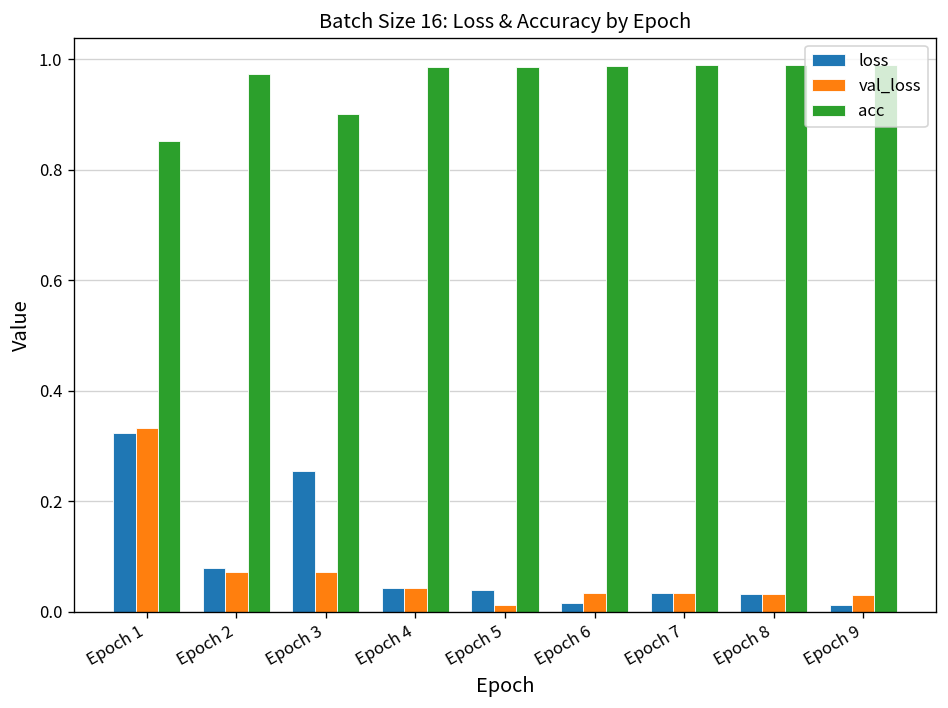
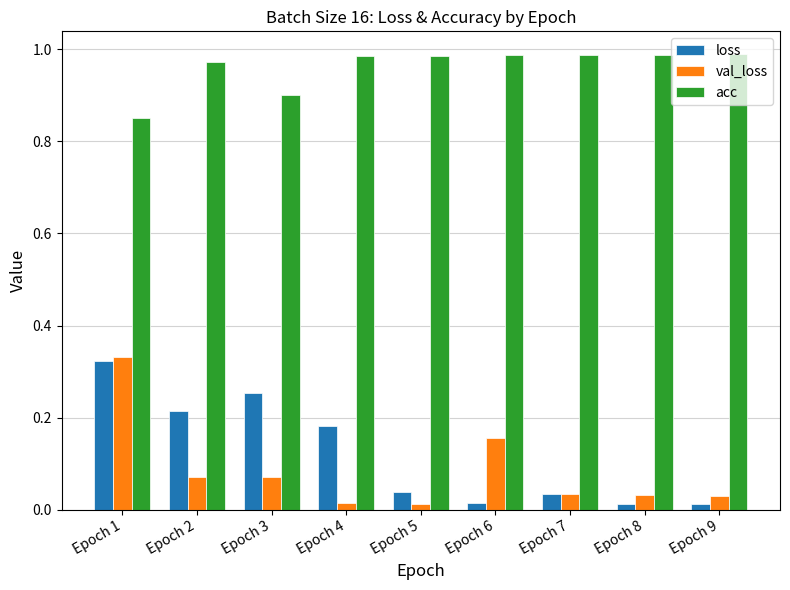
loss, Epoch 2: 0.08 -> 0.21
loss, Epoch 4: 0.04 -> 0.18
val_loss, Epoch 4: 0.04 -> 0.02
val_loss, Epoch 6: 0.03 -> 0.16
loss, Epoch 8: 0.03 -> 0.01
